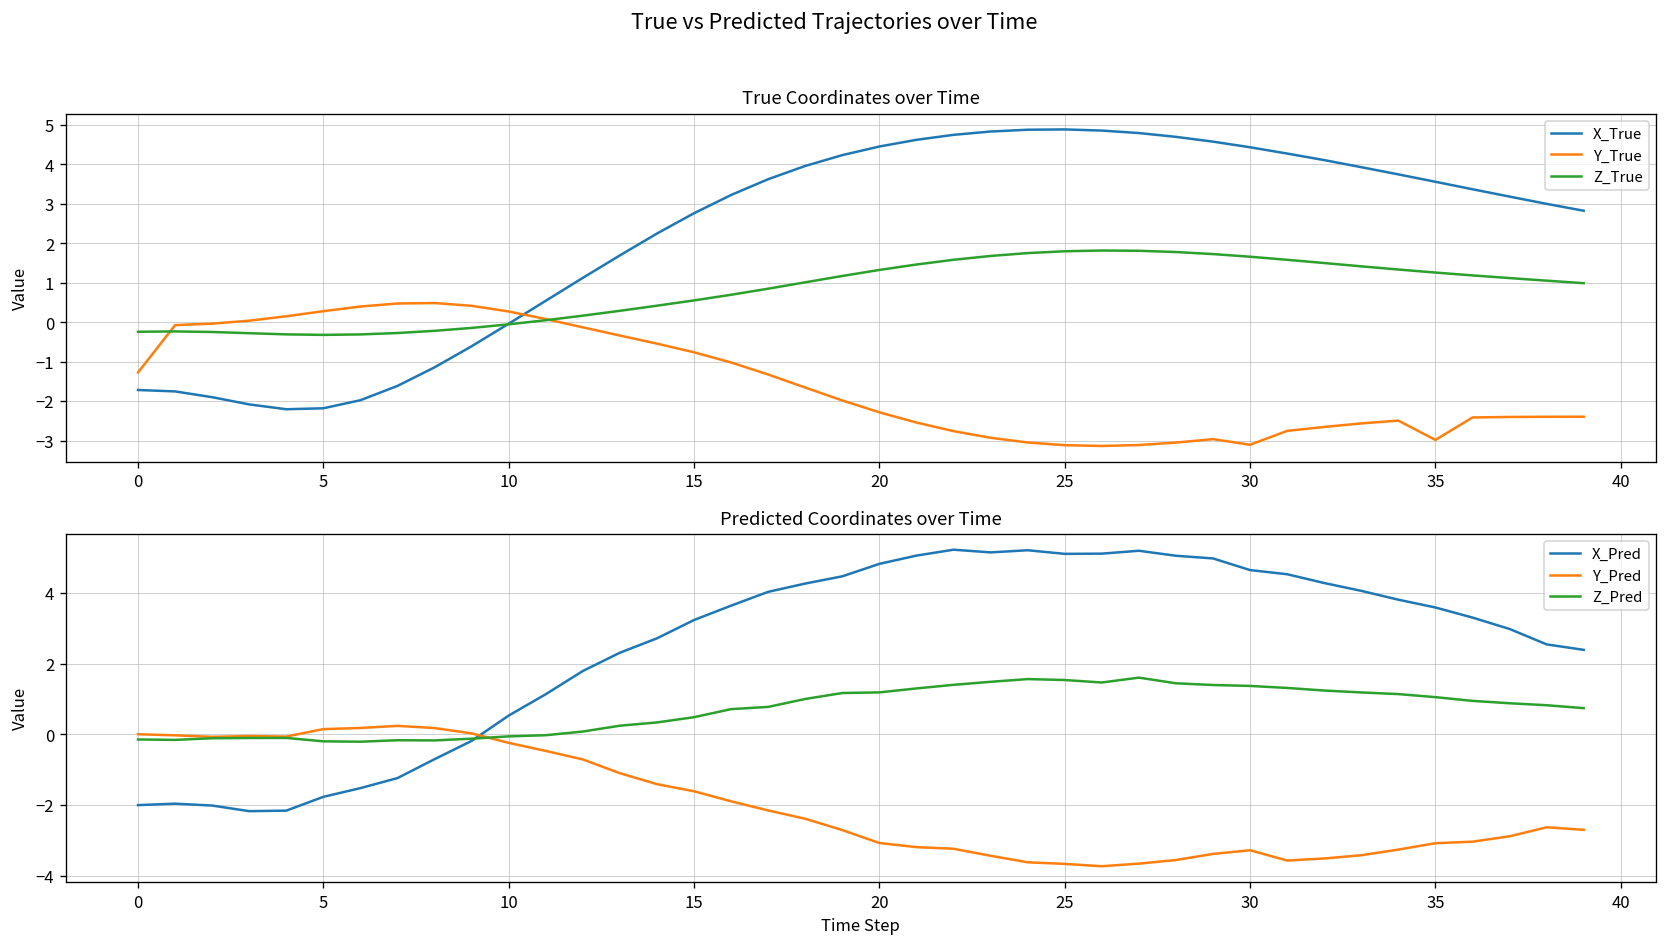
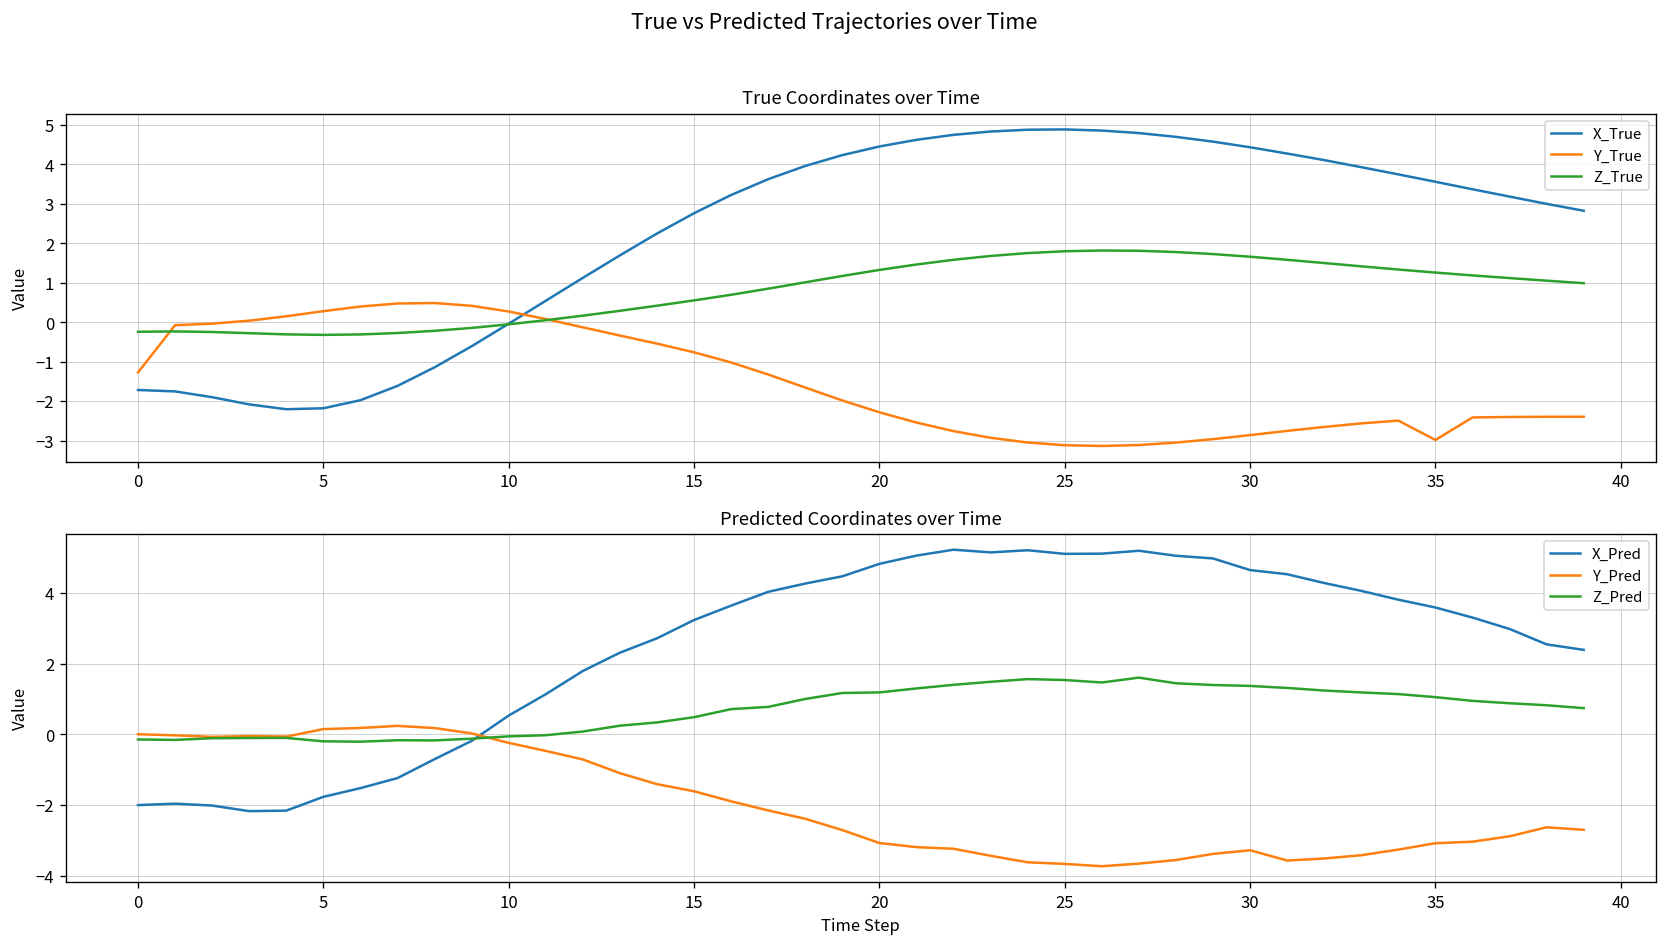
True Coordinates over Time, Y_True, 30: -3.1 -> -2.9
